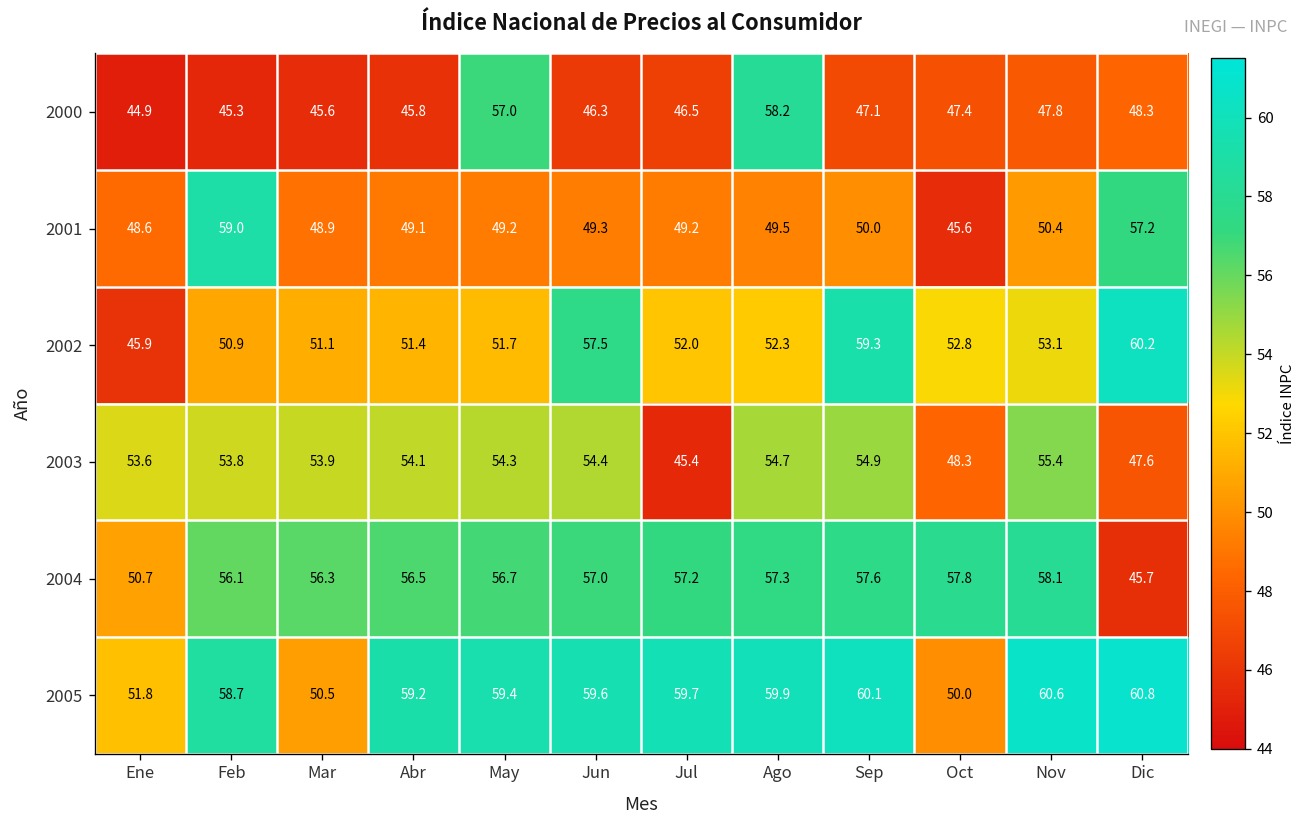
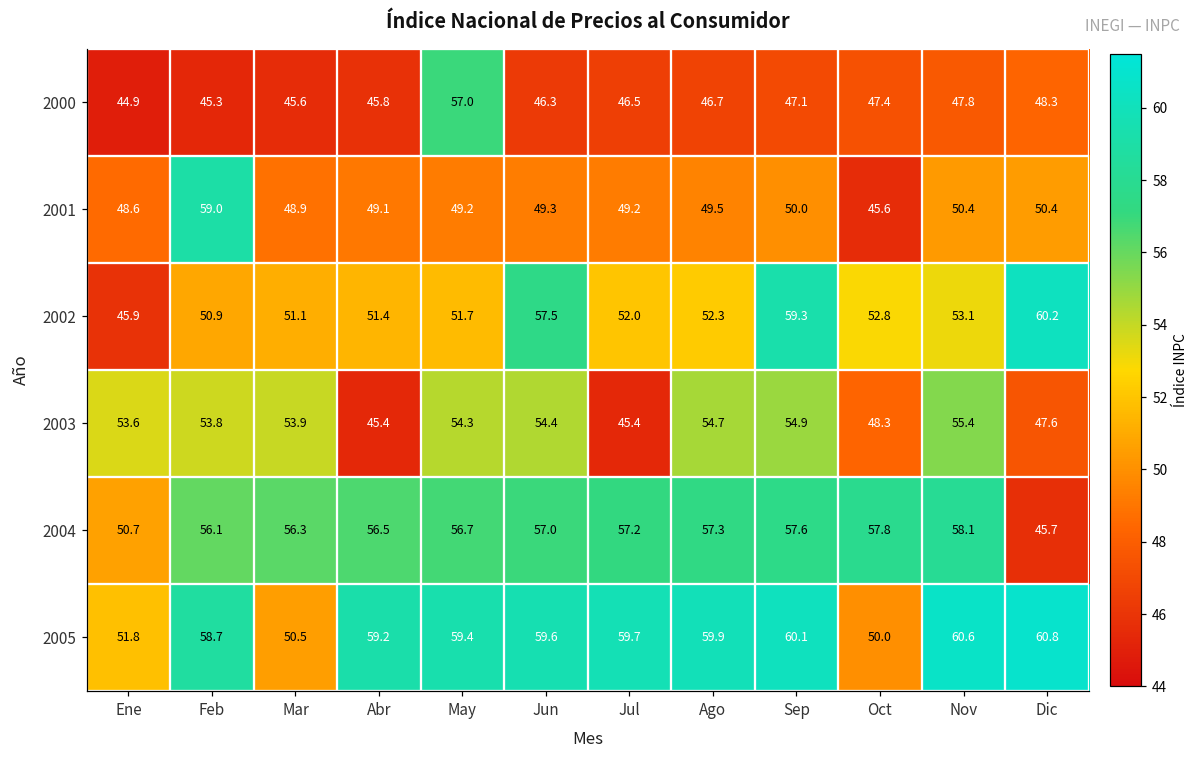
2000, Ago: 58.2 -> 46.7
2001, Dic: 57.2 -> 50.4
2003, Abr: 54.1 -> 45.4
